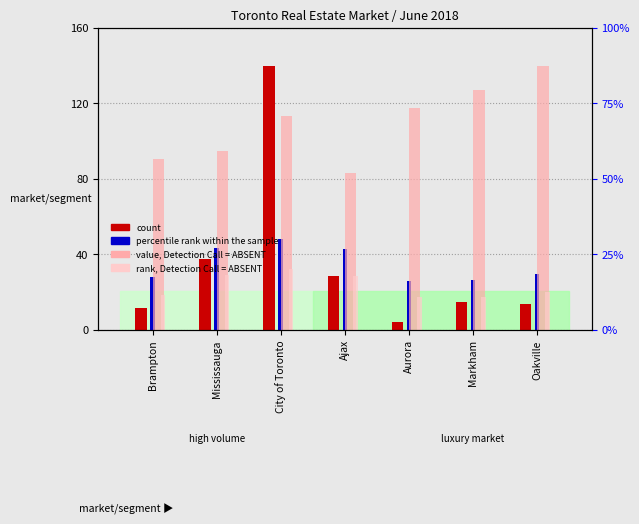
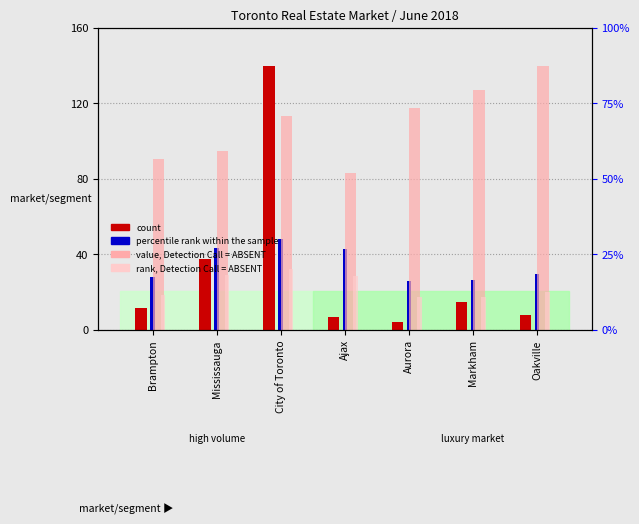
count, Ajax: 29 -> 7
count, Oakville: 13 -> 8
